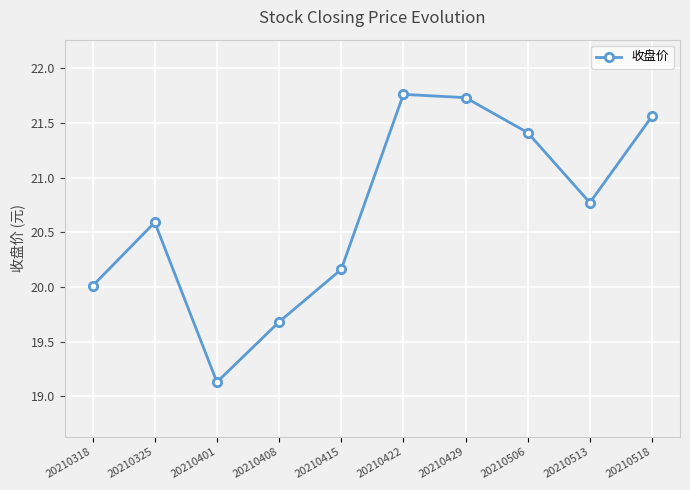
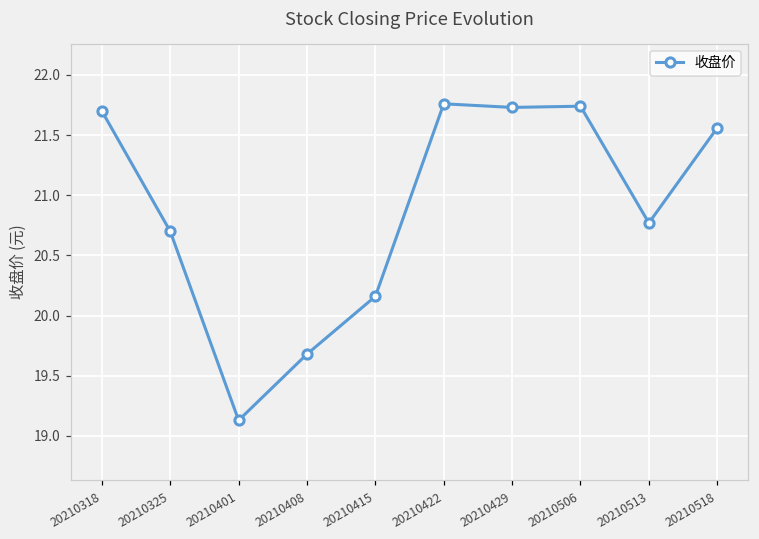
20210318: 20.01 -> 21.70
20210325: 20.59 -> 20.70
20210506: 21.41 -> 21.74
